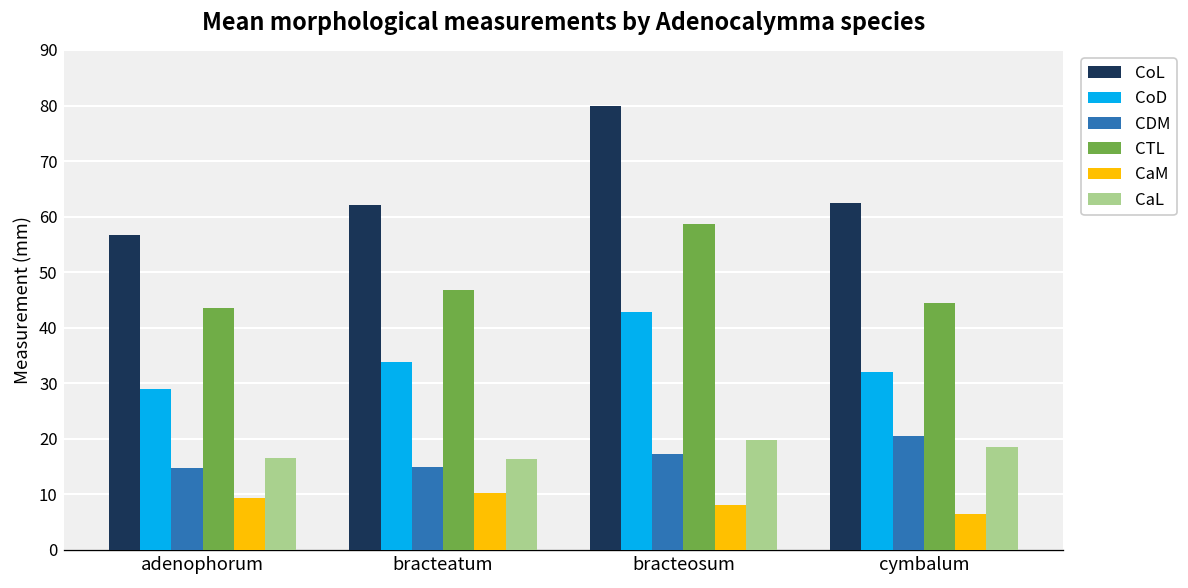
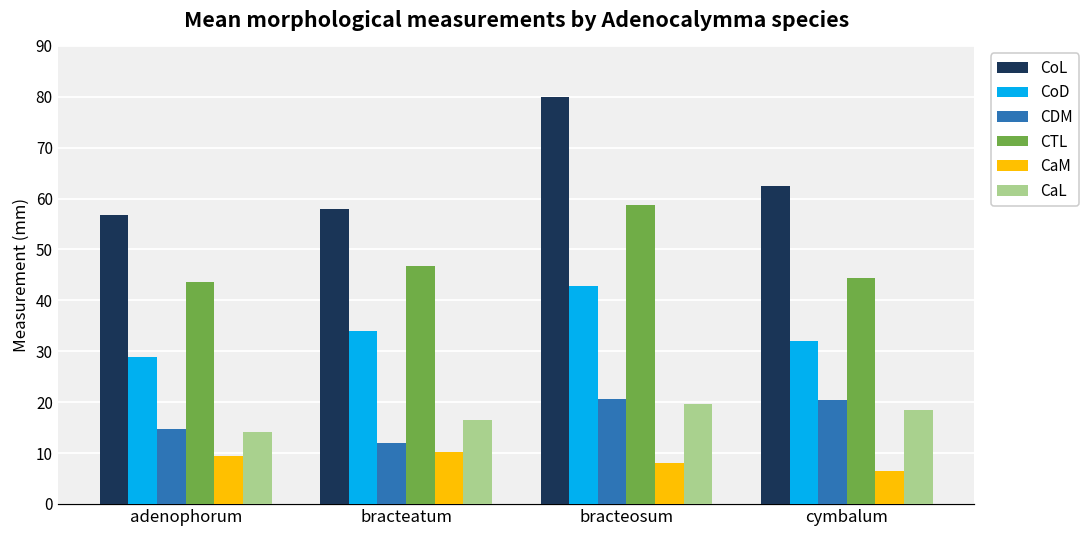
CaL, adenophorum: 17 -> 14
CoL, bracteatum: 62 -> 58
CDM, bracteatum: 15 -> 12
CDM, bracteosum: 17 -> 21
